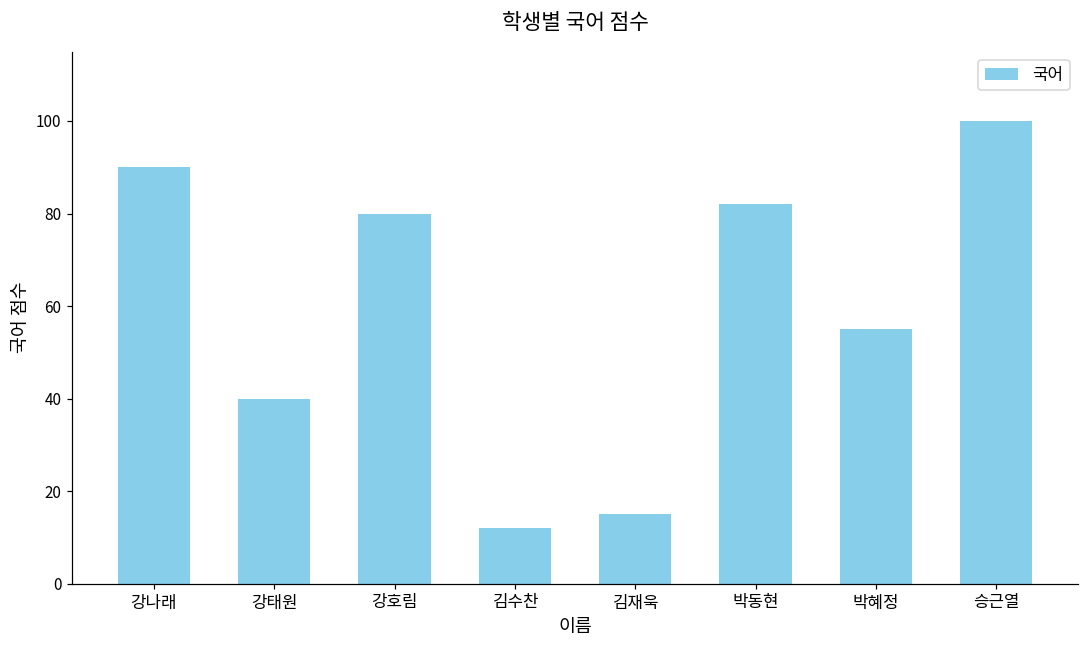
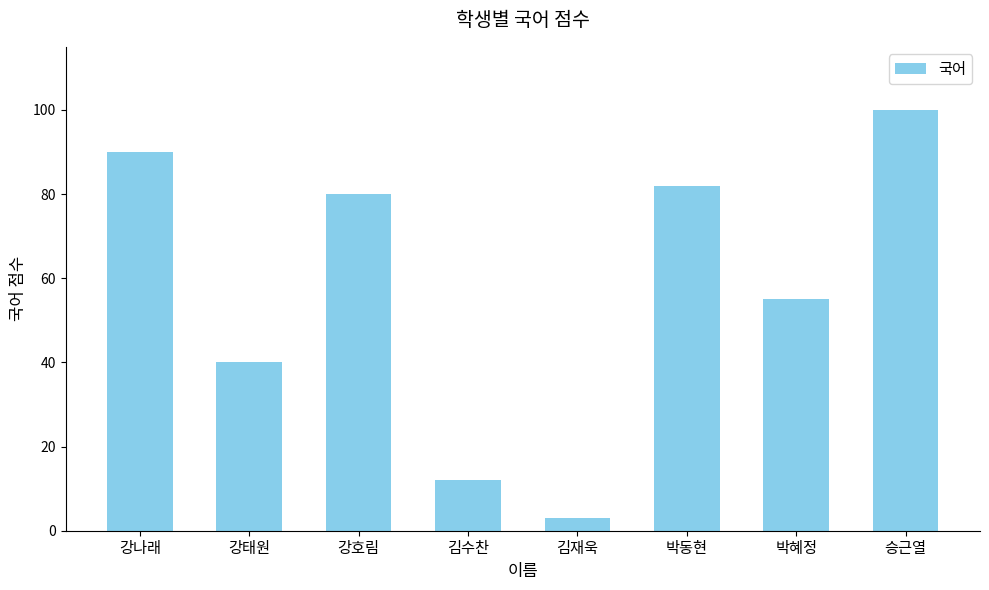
김재욱: 15 -> 3
